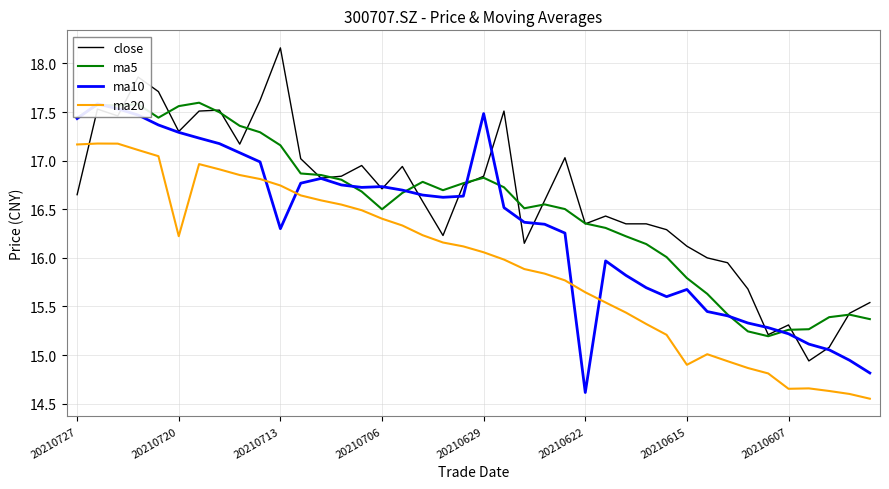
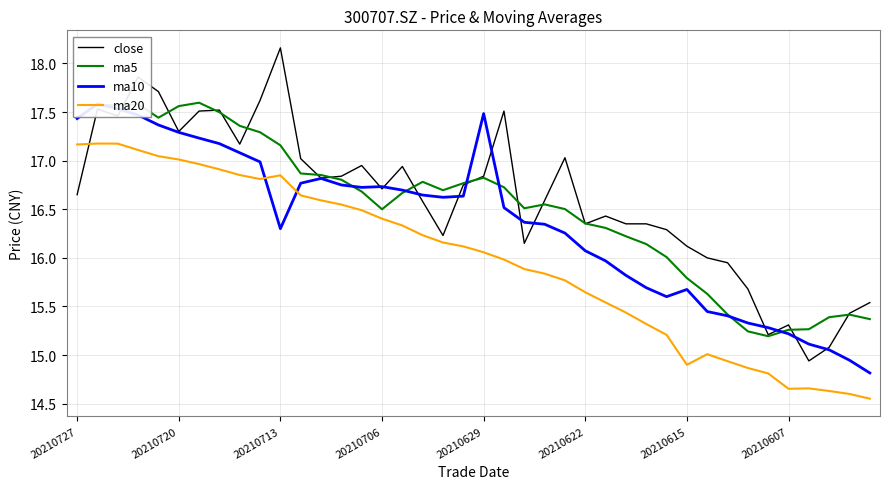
ma20, 20210720: 16.2 -> 17.0
ma20, 20210713: 16.7 -> 16.8
ma10, 20210622: 14.6 -> 16.1
